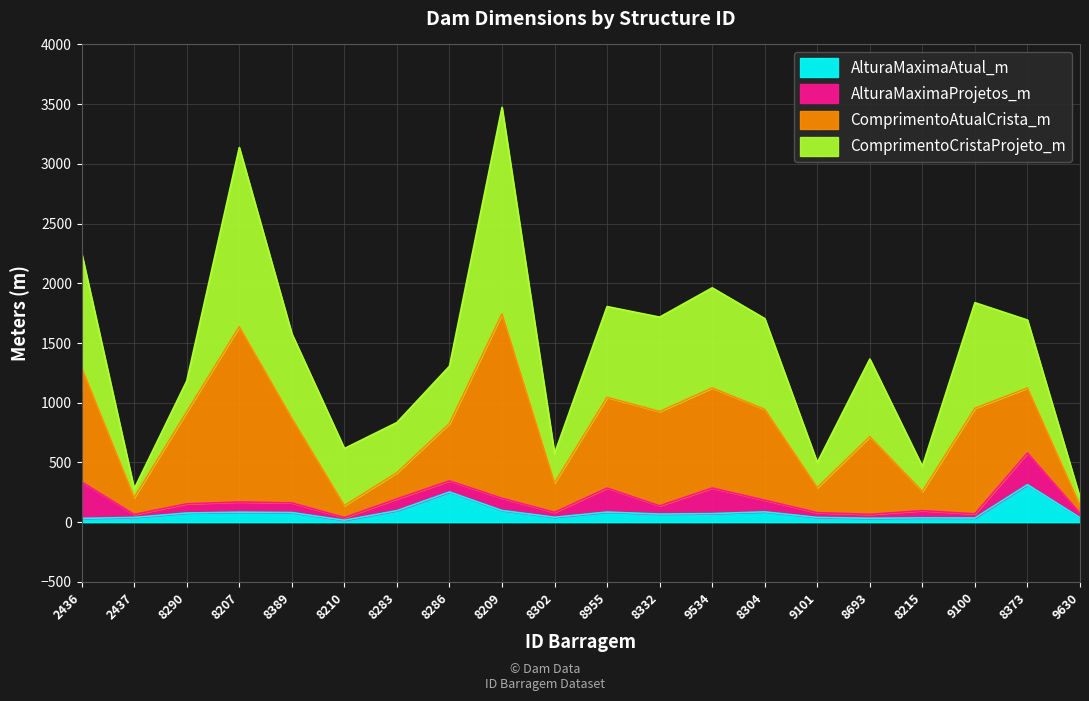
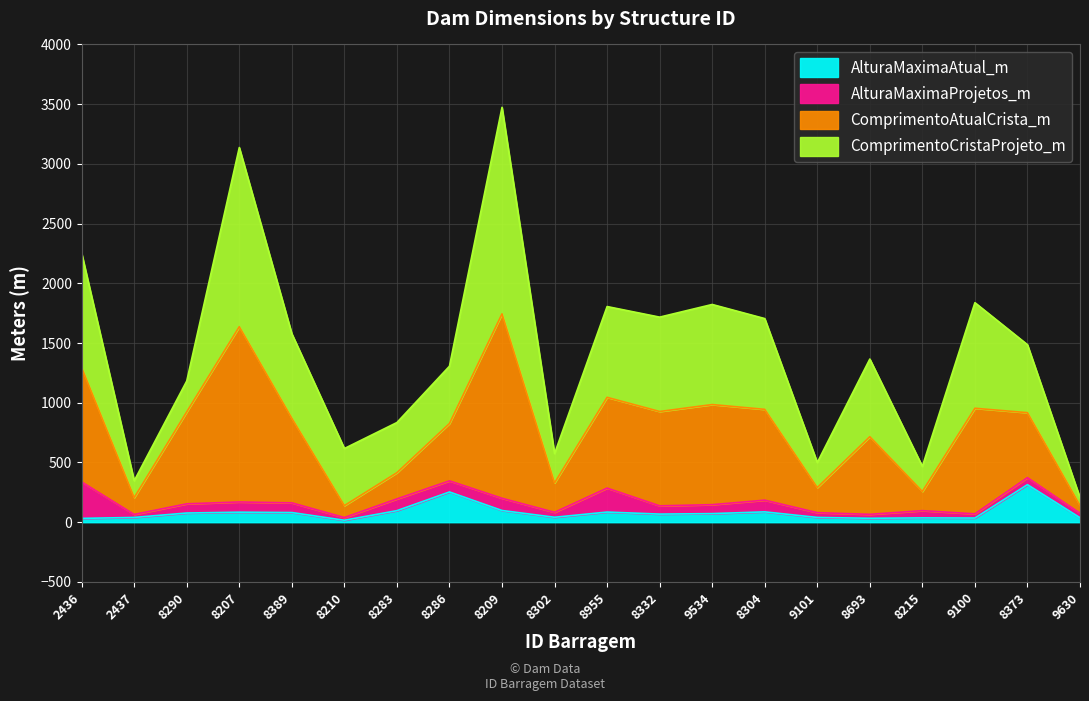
ComprimentoCristaProjeto_m, 2437: 70 -> 140
AlturaMaximaProjetos_m, 9534: 210 -> 80
AlturaMaximaProjetos_m, 8373: 270 -> 60
